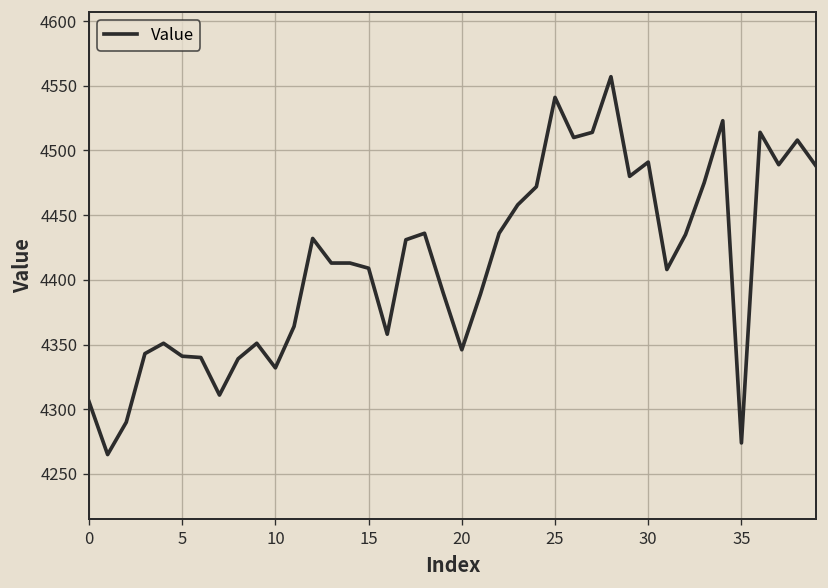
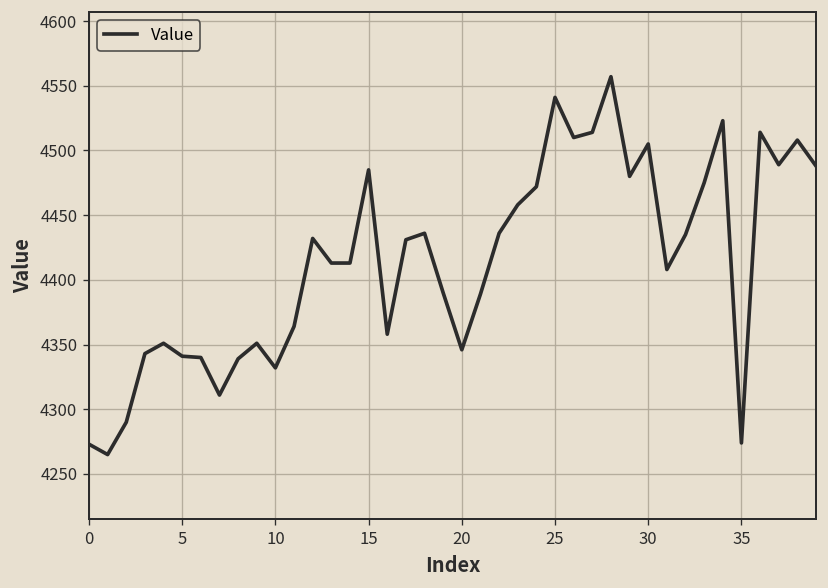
0: 4306 -> 4273
15: 4409 -> 4485
30: 4491 -> 4505
